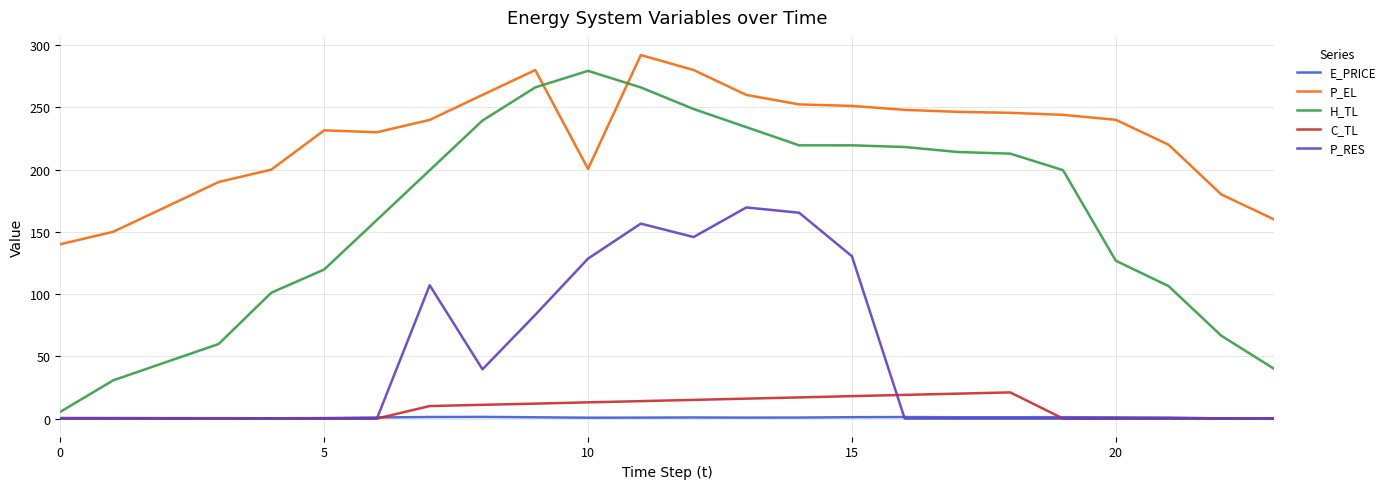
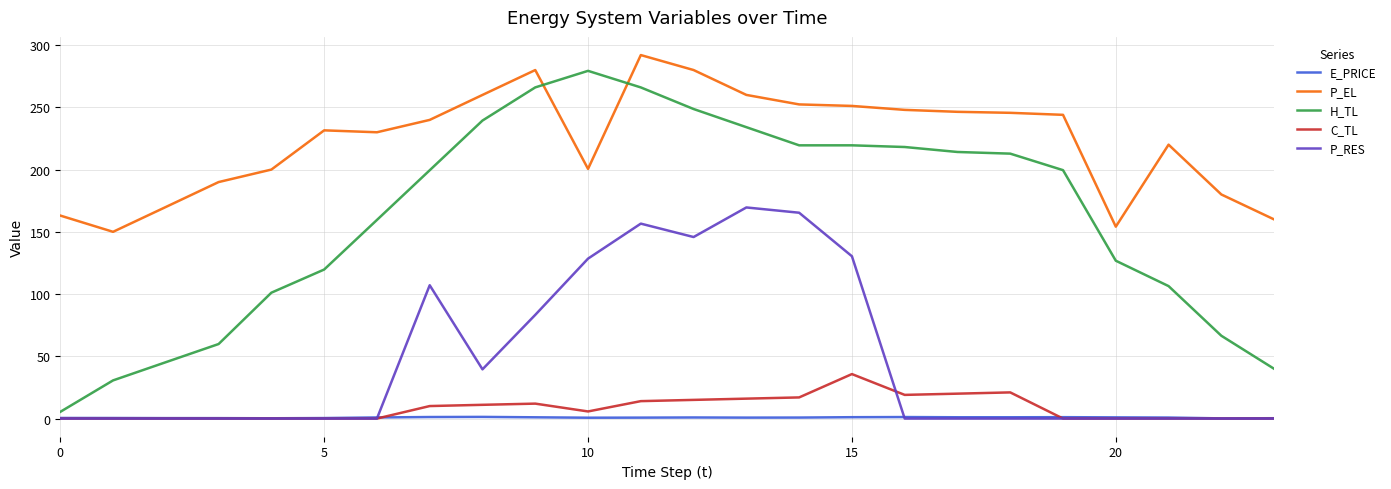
P_EL, 0: 140 -> 163
C_TL, 10: 13 -> 6
C_TL, 15: 18 -> 36
P_EL, 20: 240 -> 154
